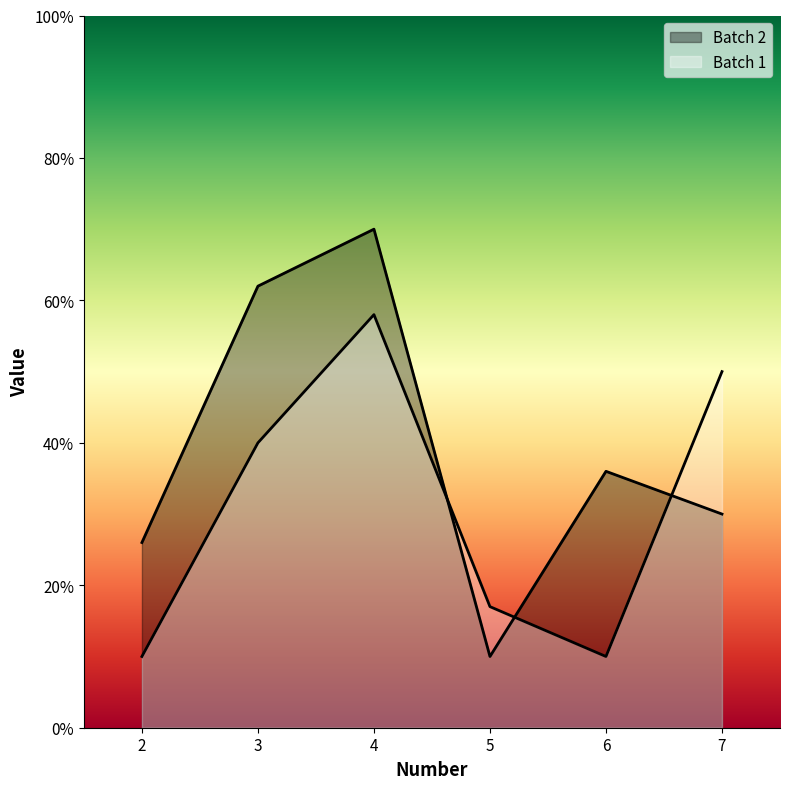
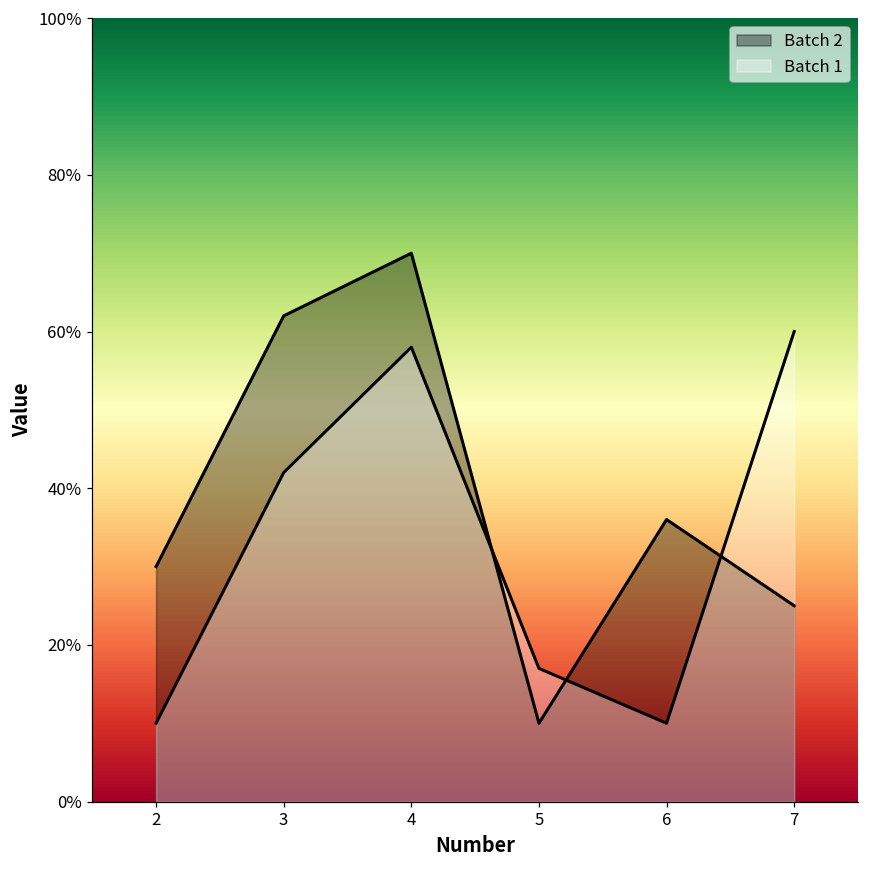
Batch 2, 2: 26% -> 30%
Batch 1, 3: 40% -> 42%
Batch 2, 7: 30% -> 25%
Batch 1, 7: 50% -> 60%
